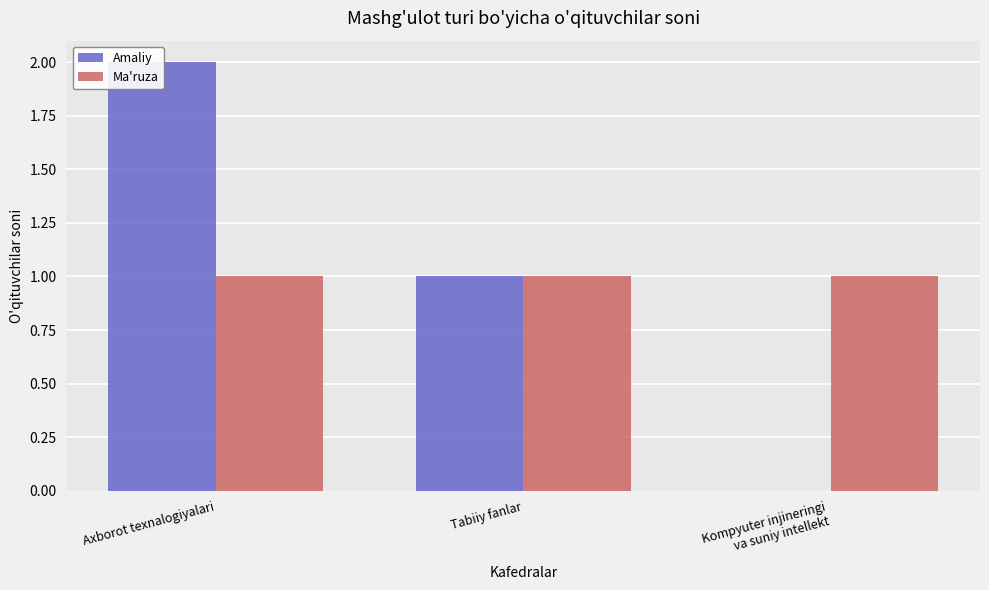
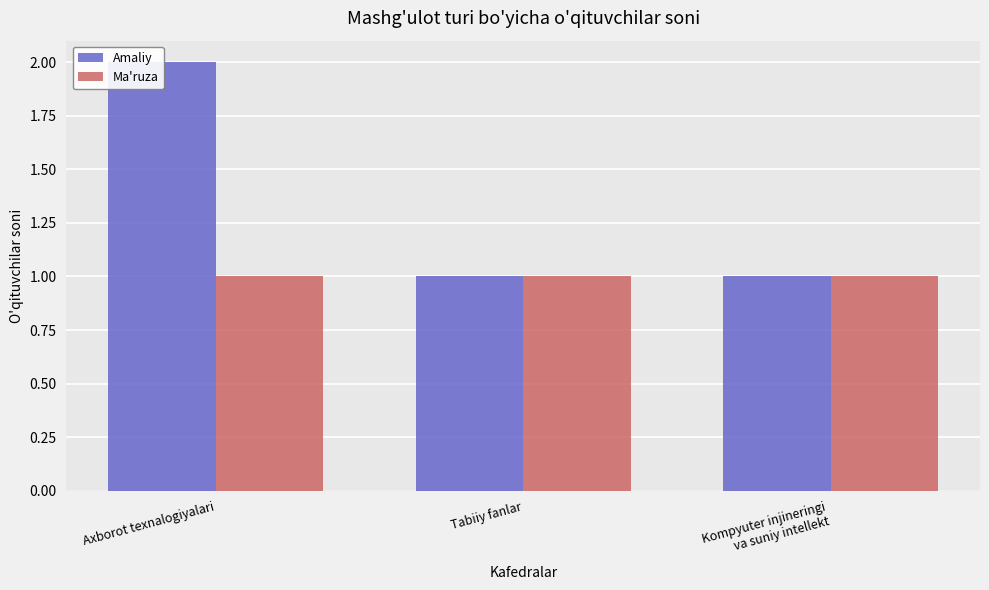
Amaliy, Kompyuter injineringi va suniy intellekt: 0 -> 1
